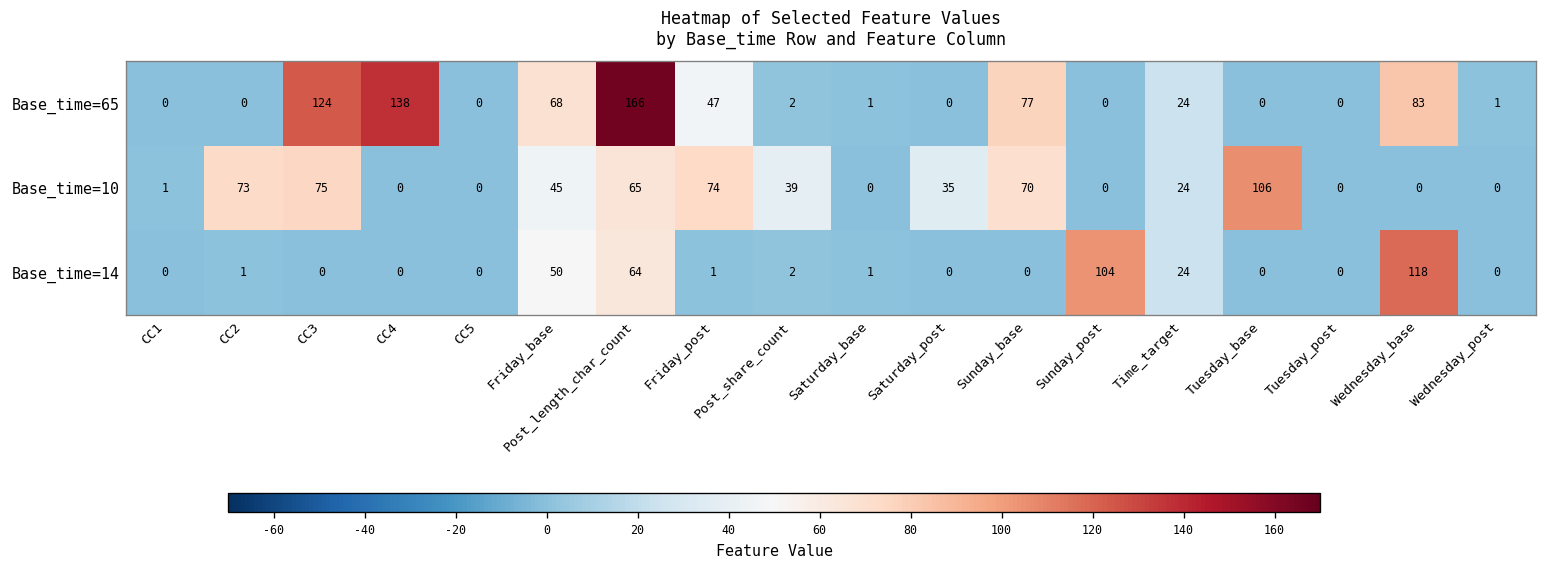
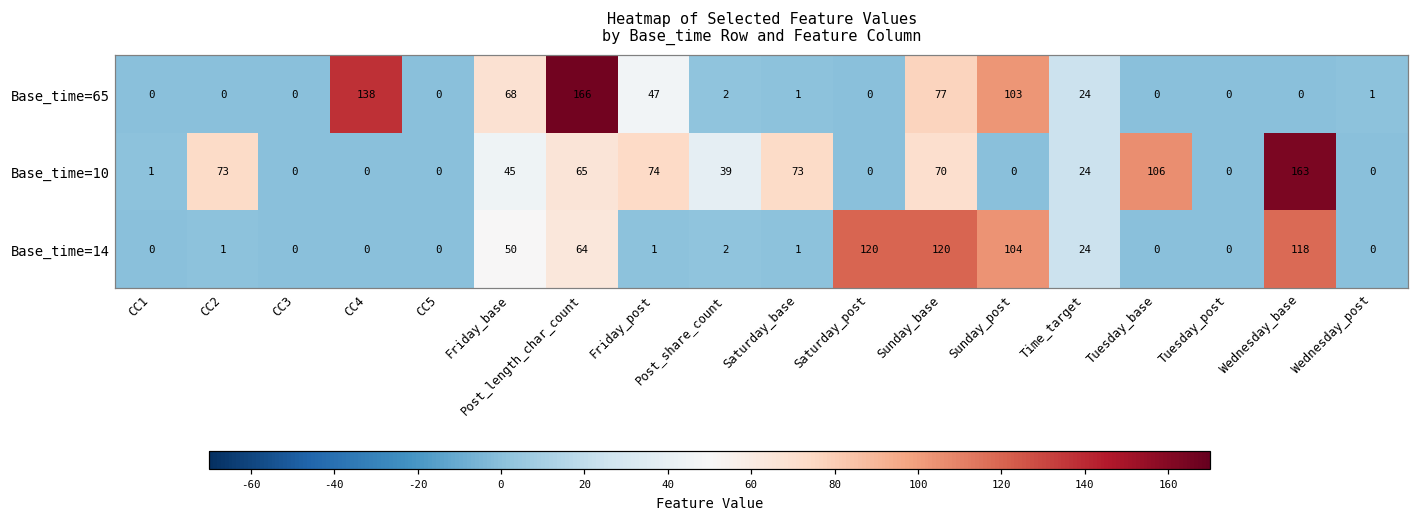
Base_time=65, CC3: 124 -> 0
Base_time=65, Sunday_post: 0 -> 103
Base_time=65, Wednesday_base: 83 -> 0
Base_time=10, CC3: 75 -> 0
Base_time=10, Saturday_base: 0 -> 73
Base_time=10, Saturday_post: 35 -> 0
Base_time=10, Wednesday_base: 0 -> 163
Base_time=14, Saturday_post: 0 -> 120
Base_time=14, Sunday_base: 0 -> 120
